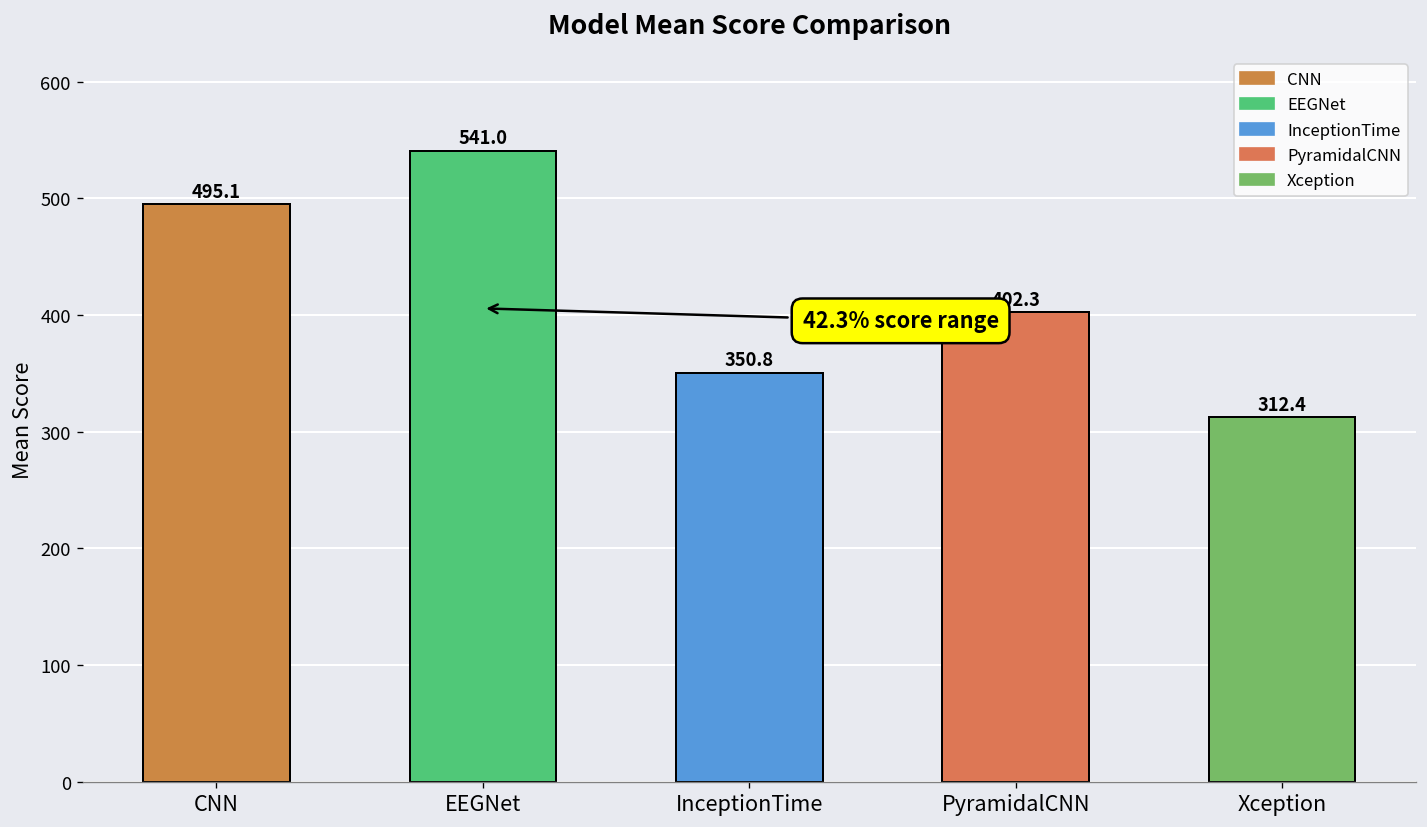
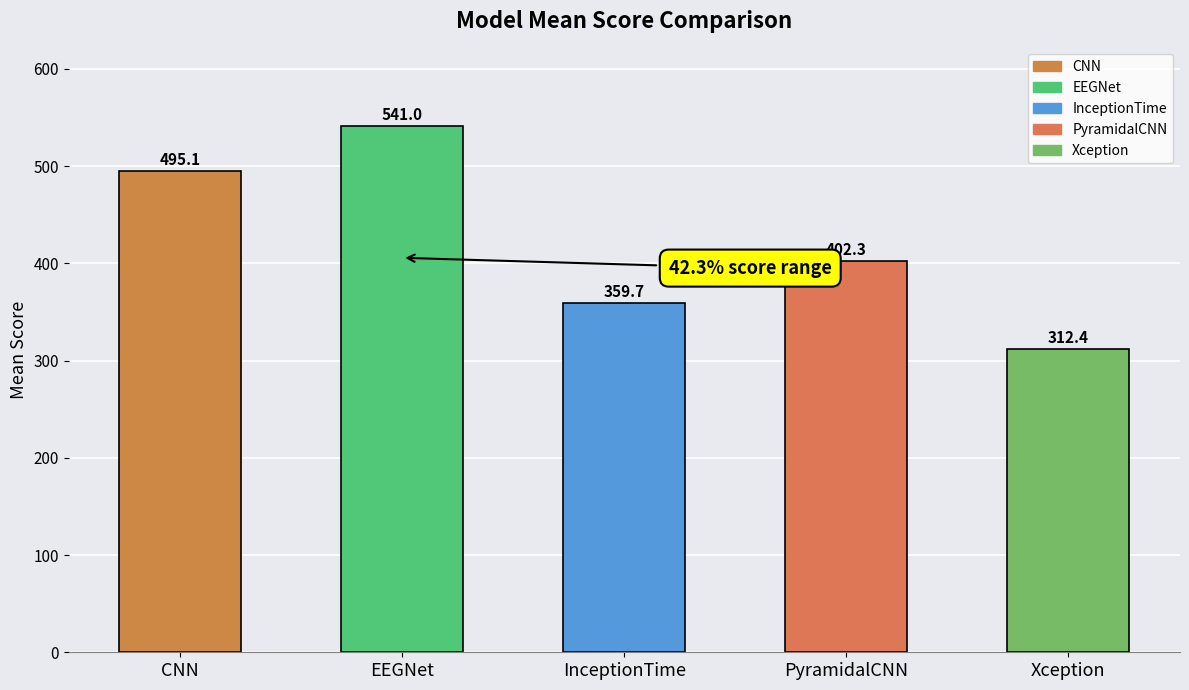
InceptionTime: 350.8 -> 359.7
